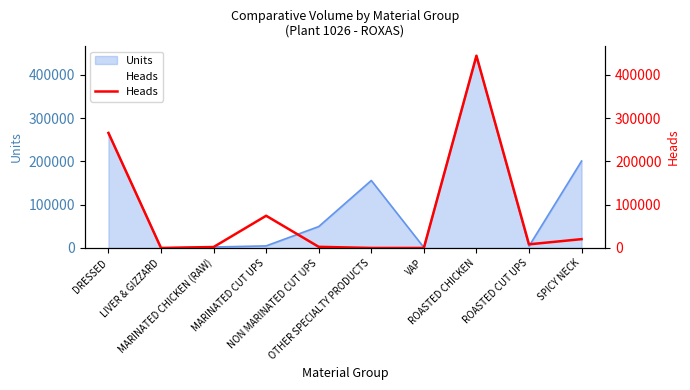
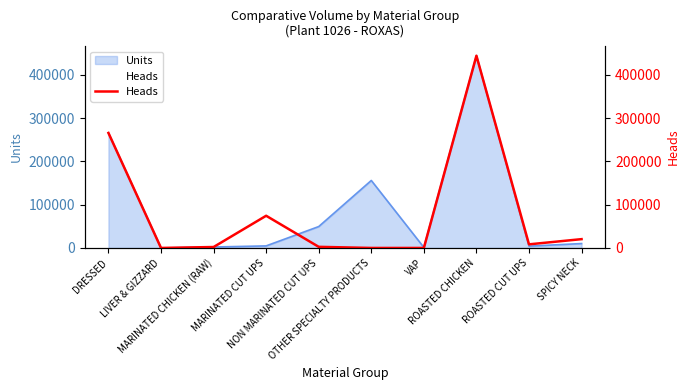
Units, SPICY NECK: 200000 -> 10000
